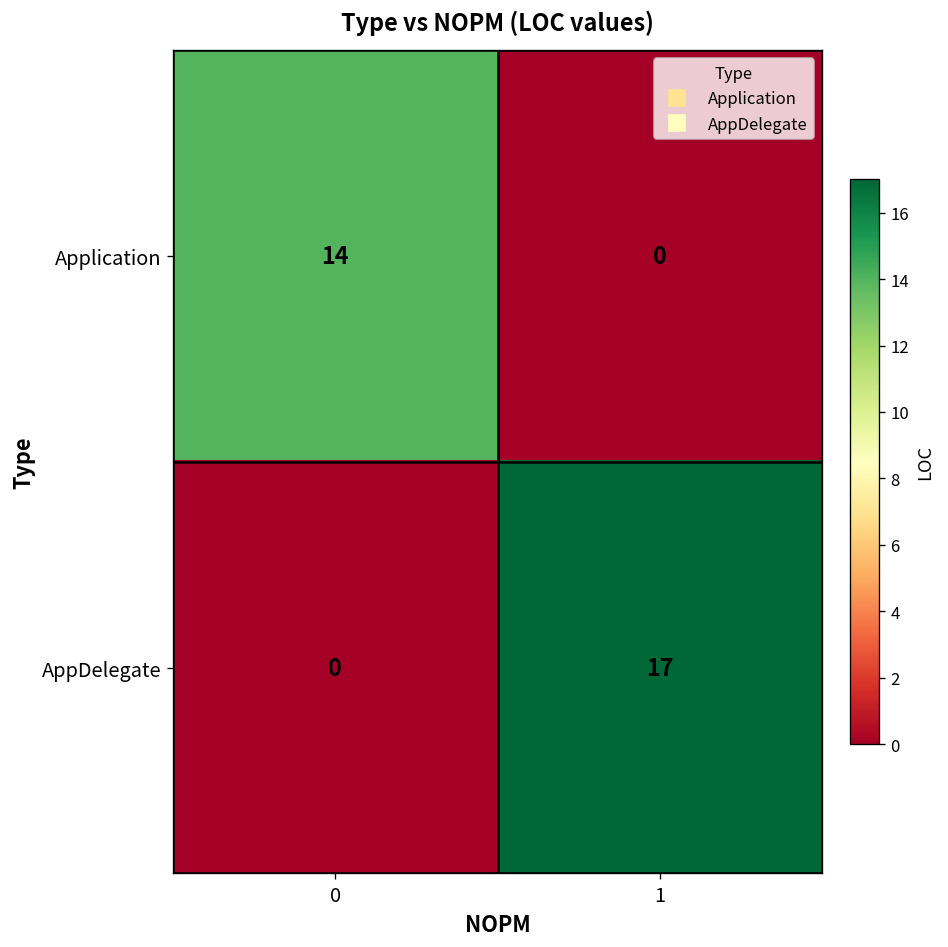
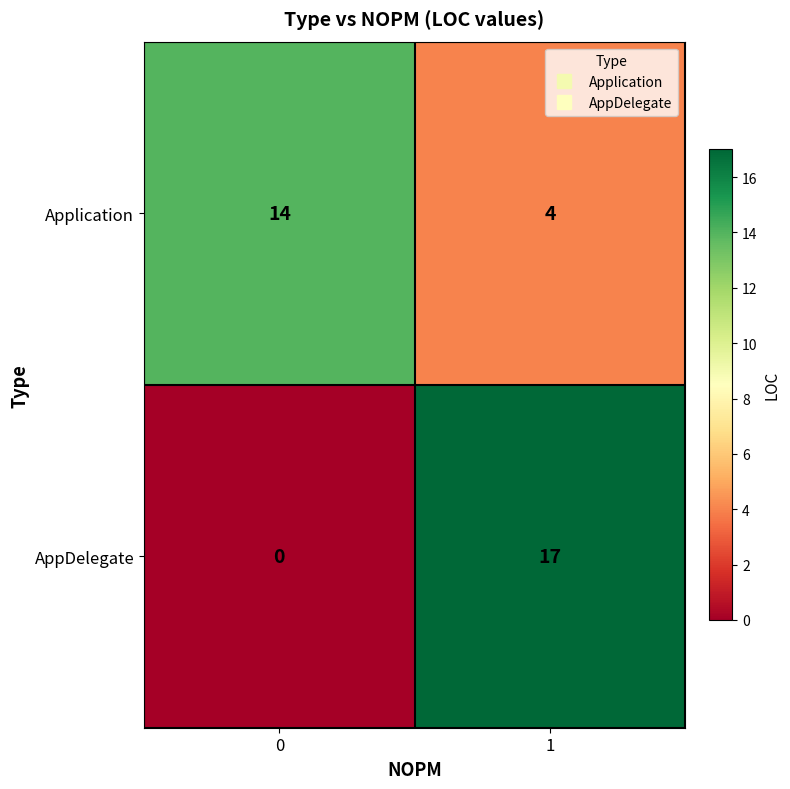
Application, 1: 0 -> 4
